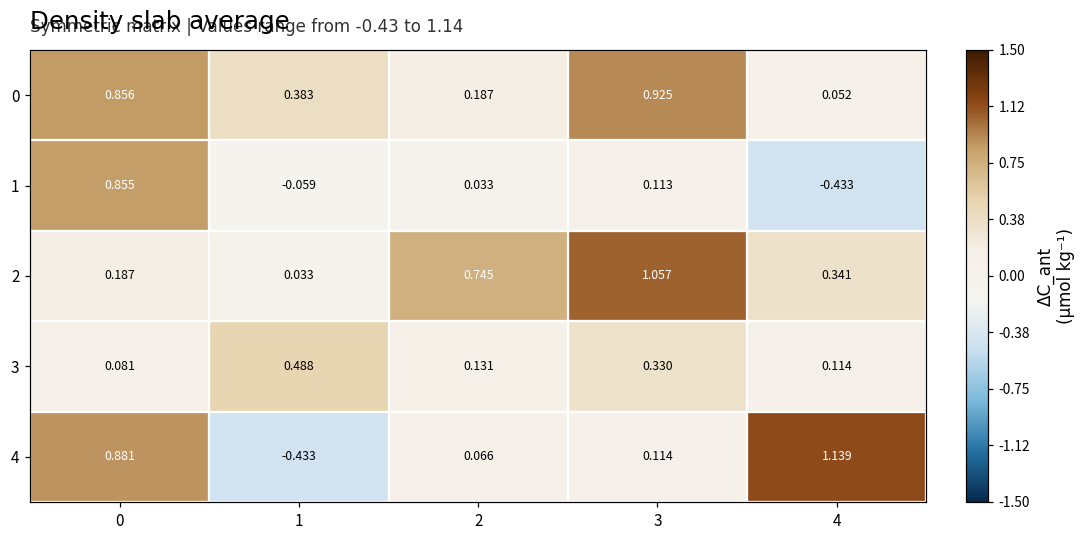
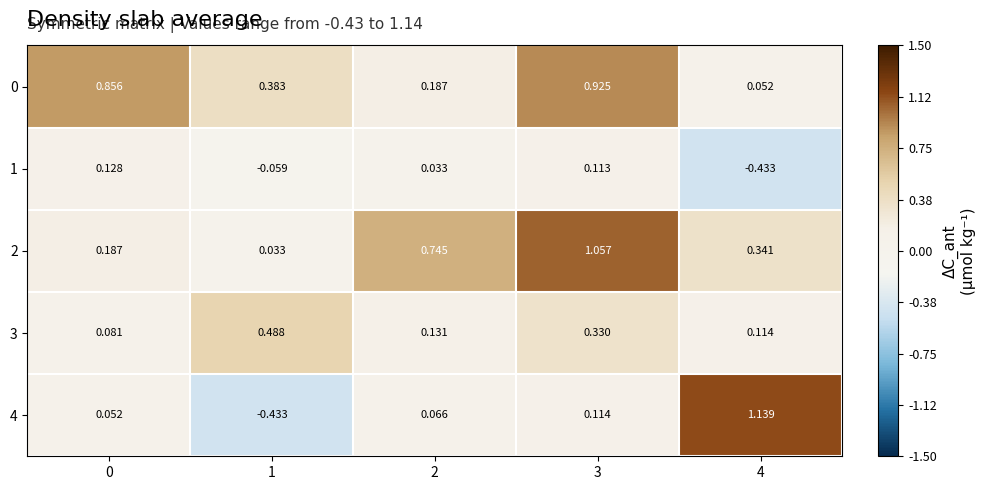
1, 0: 0.855 -> 0.128
4, 0: 0.881 -> 0.052
